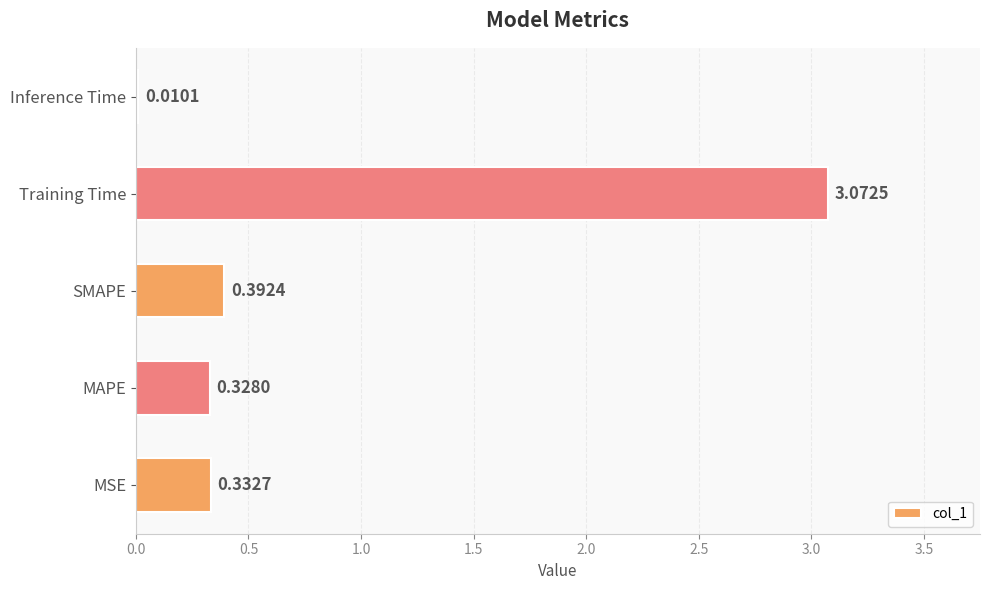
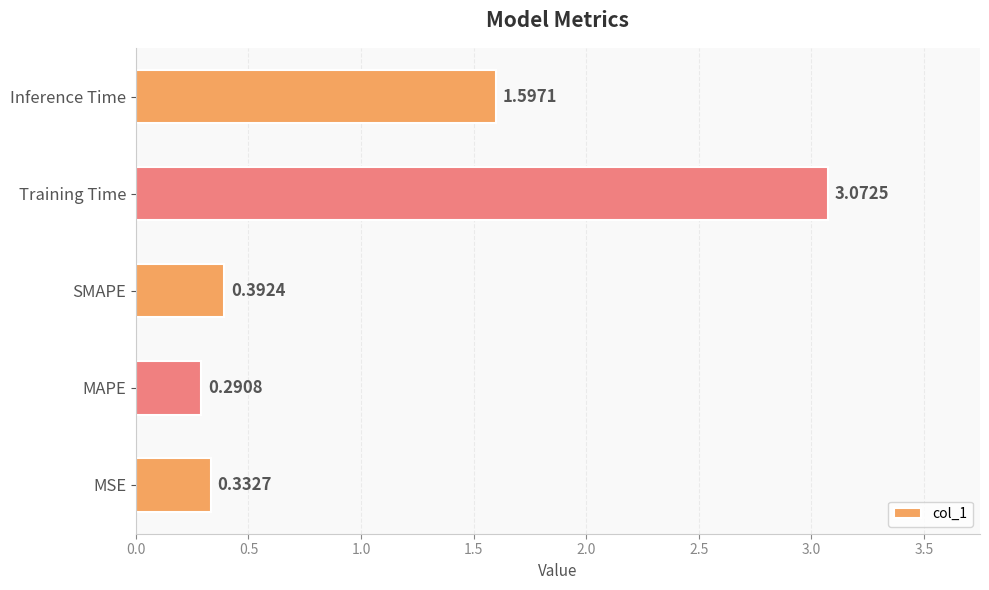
Inference Time: 0.0101 -> 1.5971
MAPE: 0.3280 -> 0.2908
